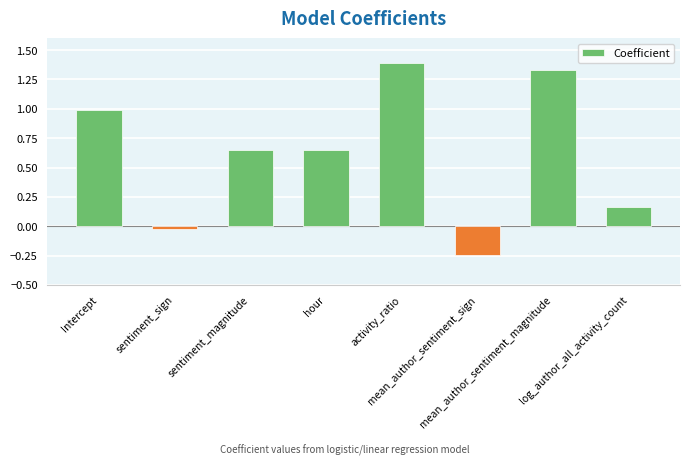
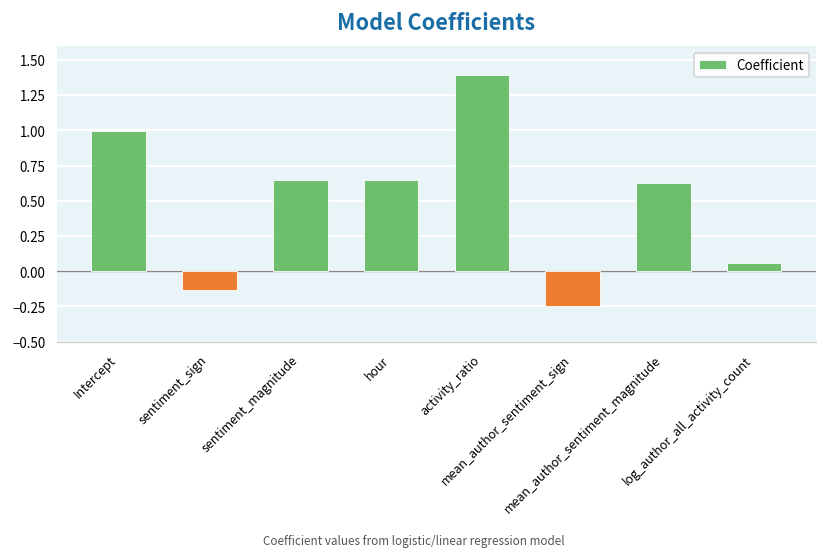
sentiment_sign: -0.02 -> -0.14
mean_author_sentiment_magnitude: 1.33 -> 0.63
log_author_all_activity_count: 0.17 -> 0.06
